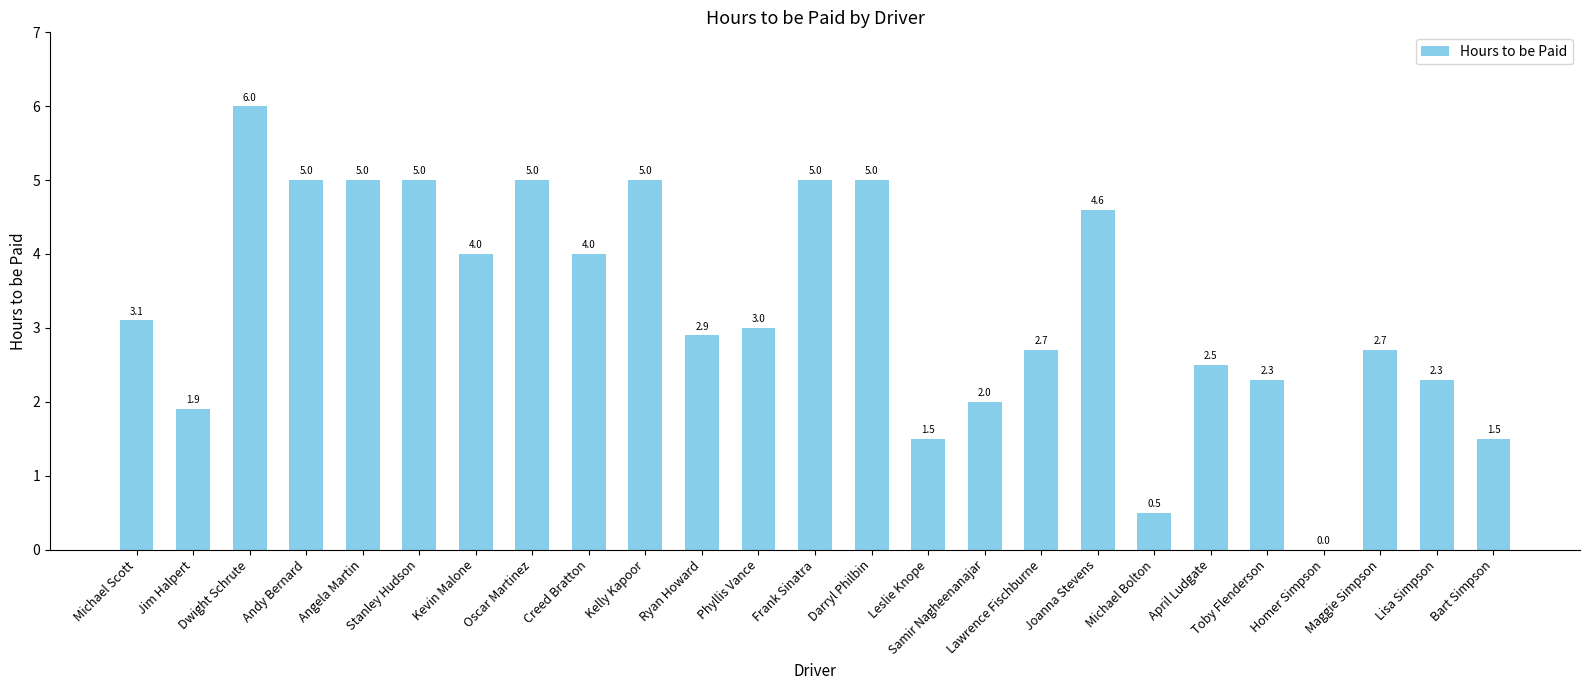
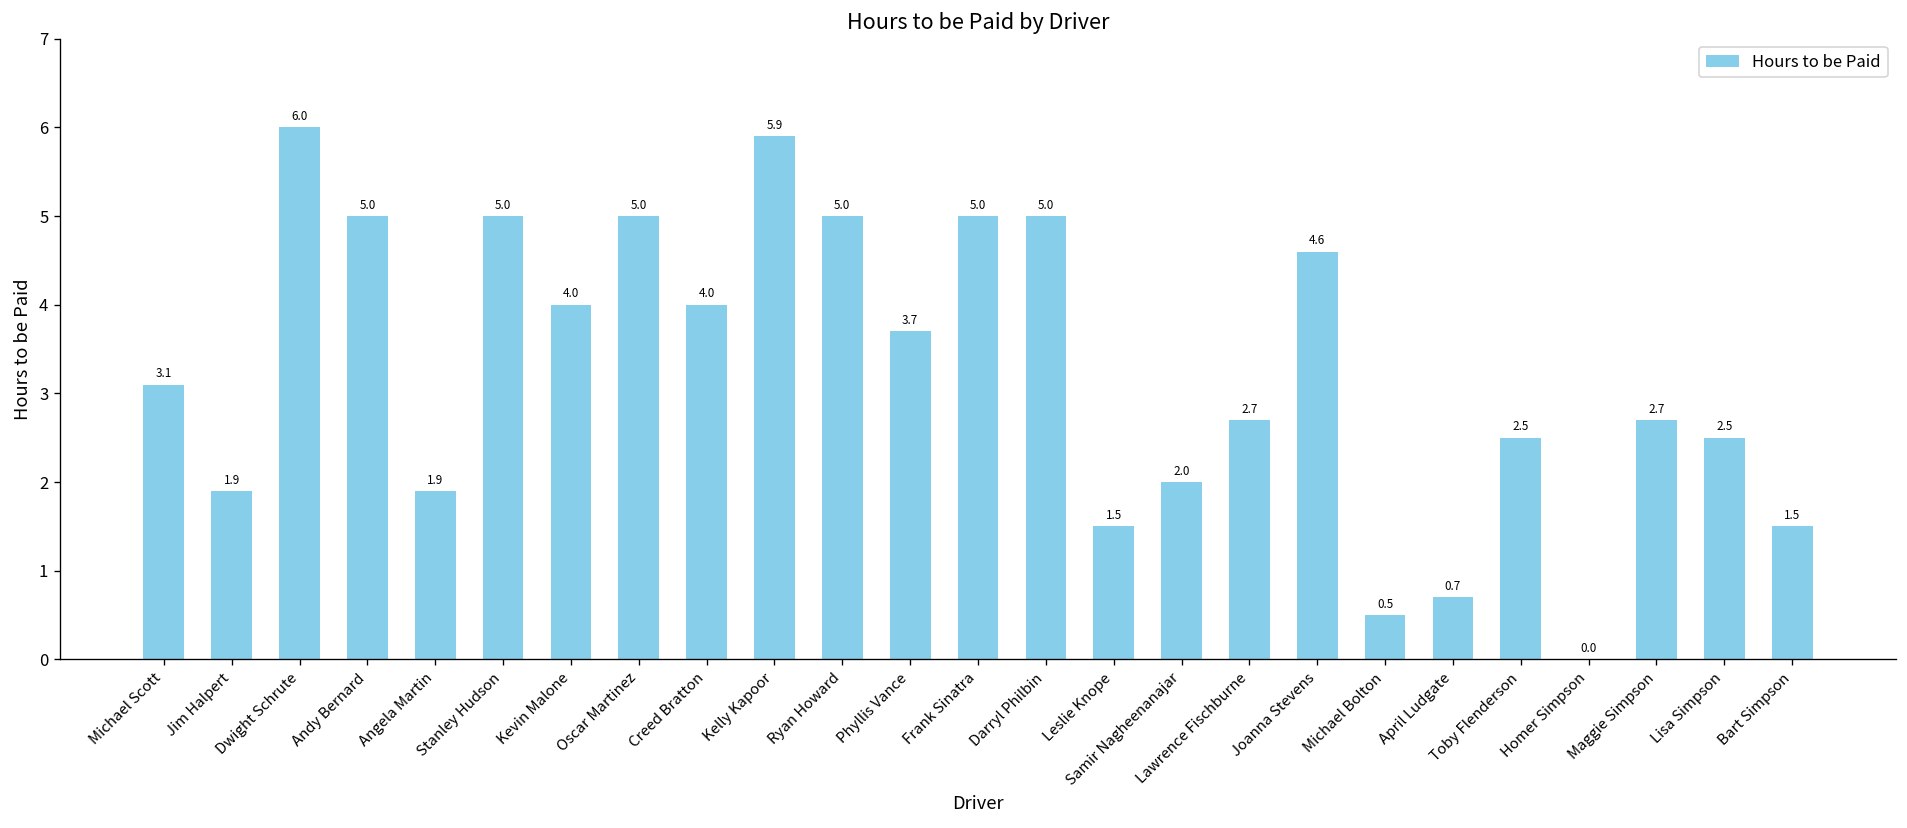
Angela Martin: 5.0 -> 1.9
Kelly Kapoor: 5.0 -> 5.9
Ryan Howard: 2.9 -> 5.0
Phyllis Vance: 3.0 -> 3.7
April Ludgate: 2.5 -> 0.7
Toby Flenderson: 2.3 -> 2.5
Lisa Simpson: 2.3 -> 2.5
